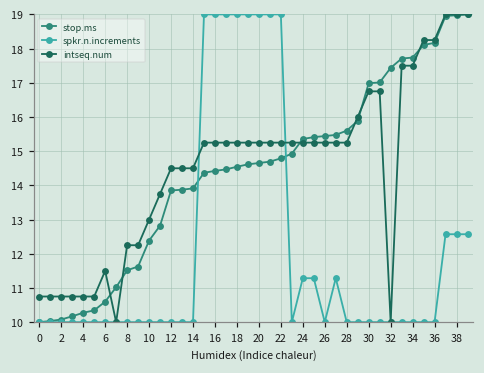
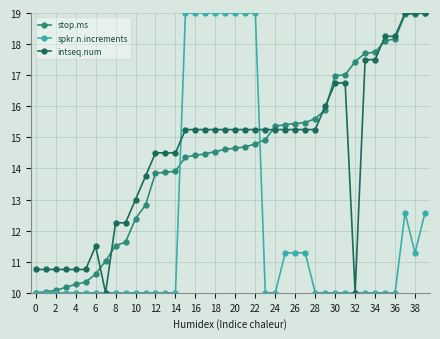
spkr.n.increments, 24: 11.3 -> 10.0
spkr.n.increments, 26: 10.0 -> 11.3
spkr.n.increments, 38: 12.6 -> 11.3
